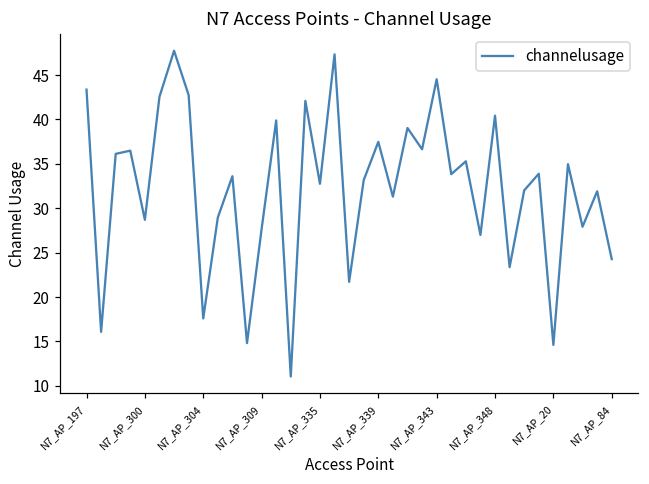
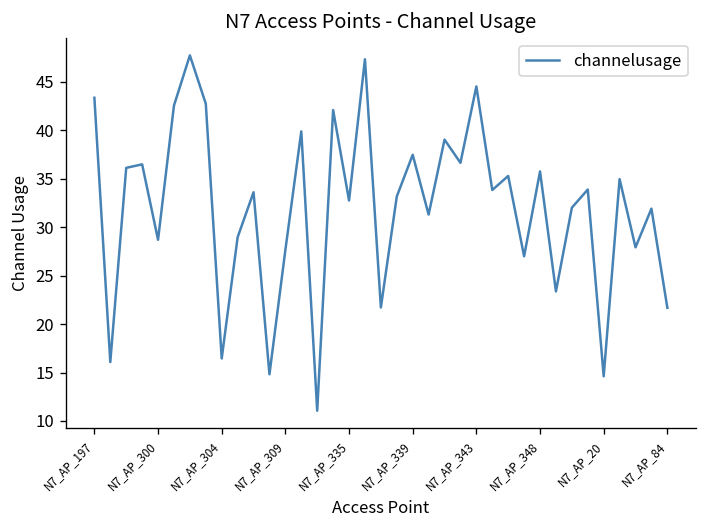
N7_AP_304: 18 -> 16
N7_AP_348: 40 -> 36
N7_AP_84: 24 -> 22
